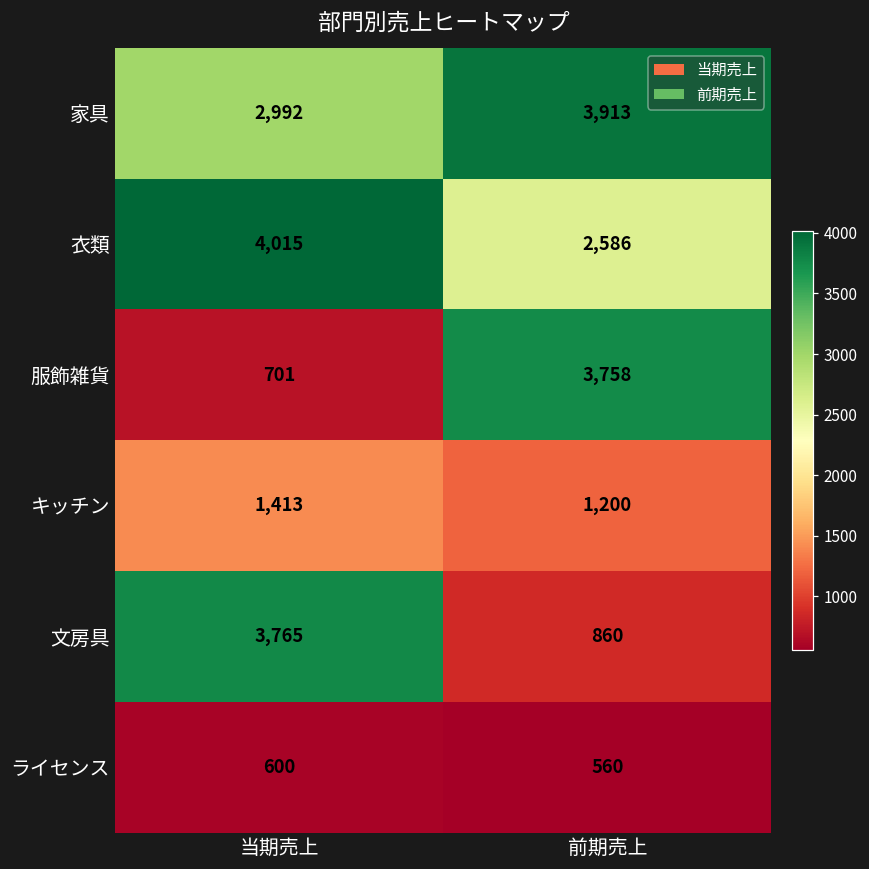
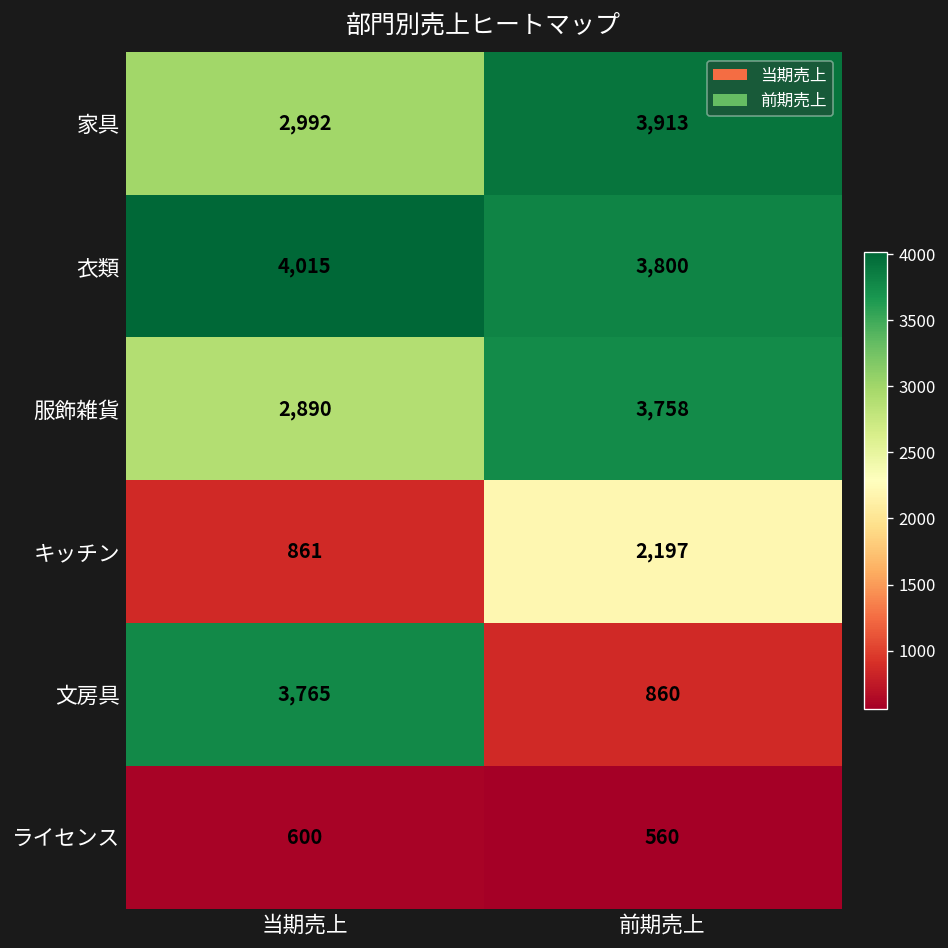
衣類, 前期売上: 2,586 -> 3,800
服飾雑貨, 当期売上: 701 -> 2,890
キッチン, 当期売上: 1,413 -> 861
キッチン, 前期売上: 1,200 -> 2,197
